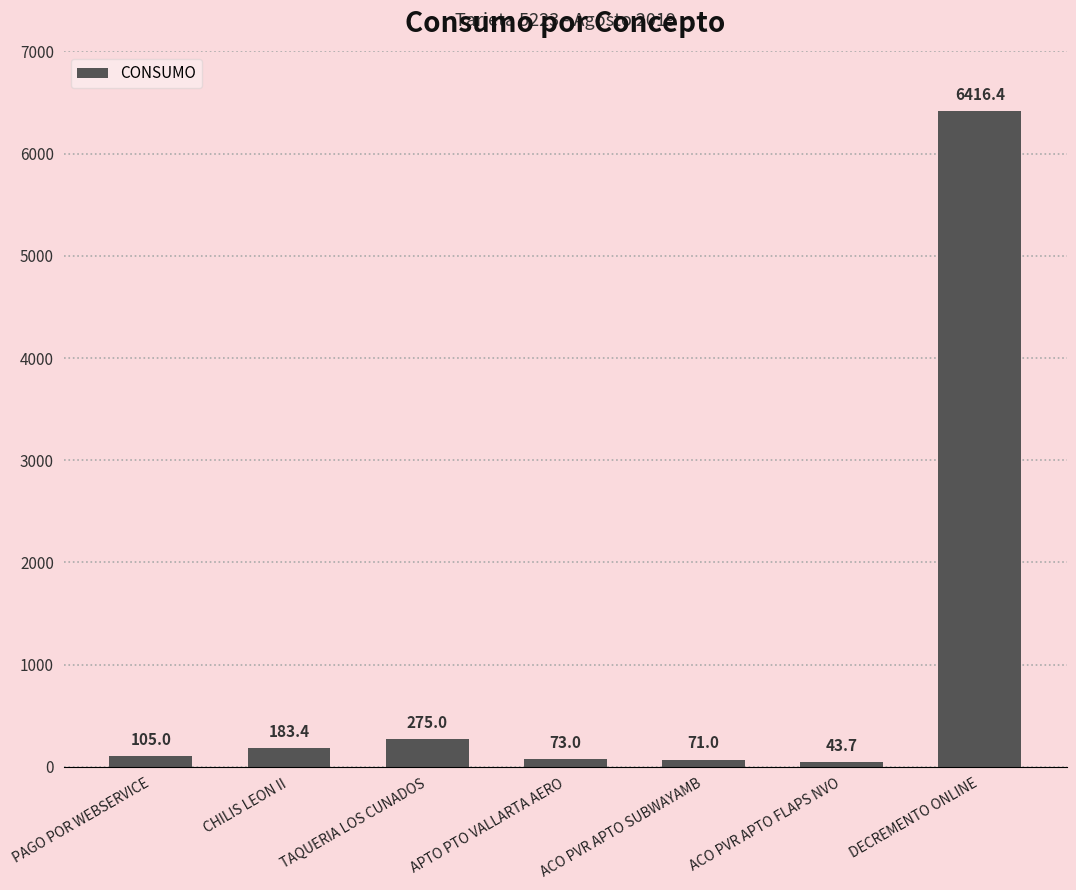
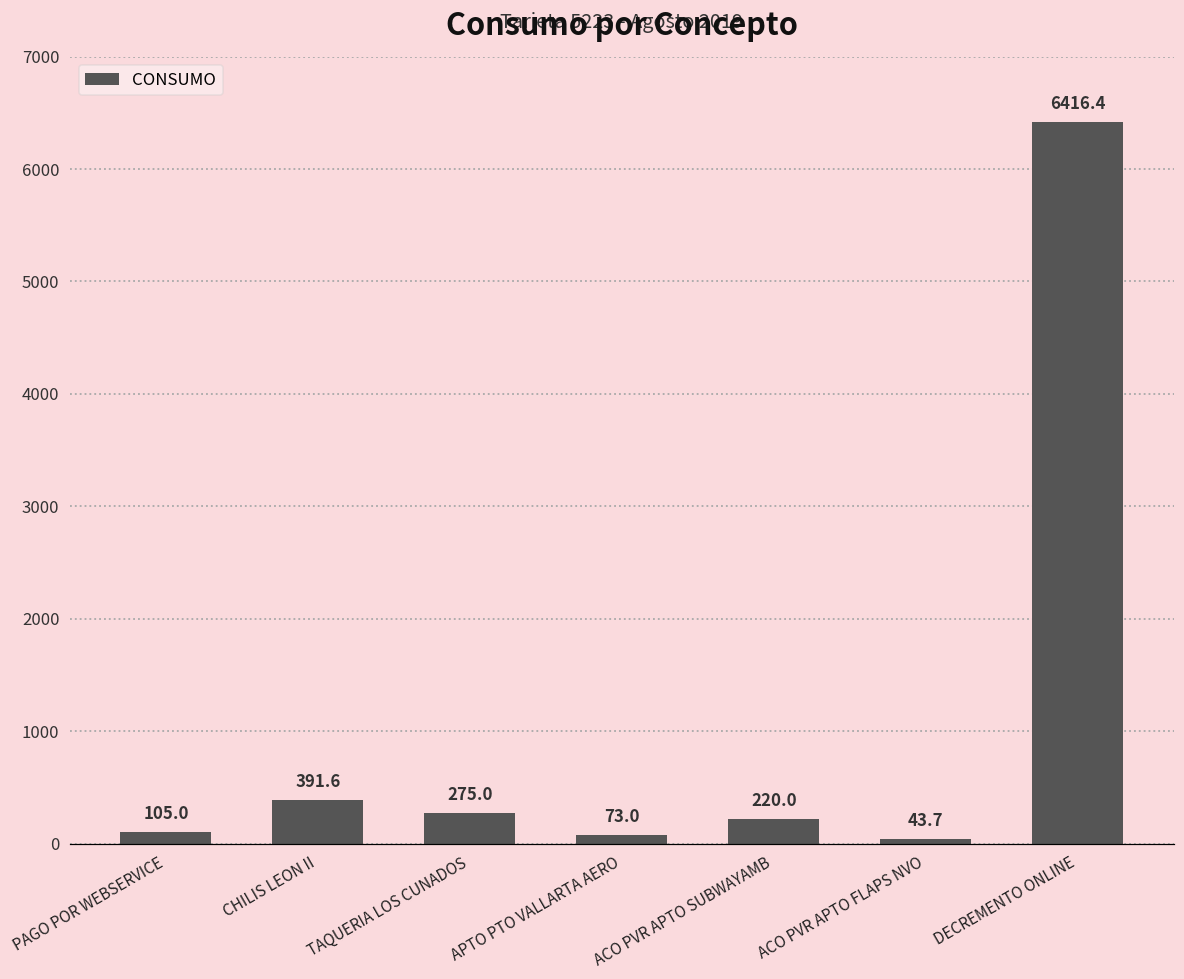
CHILIS LEON II: 183.4 -> 391.6
ACO PVR APTO SUBWAYAMB: 71.0 -> 220.0
